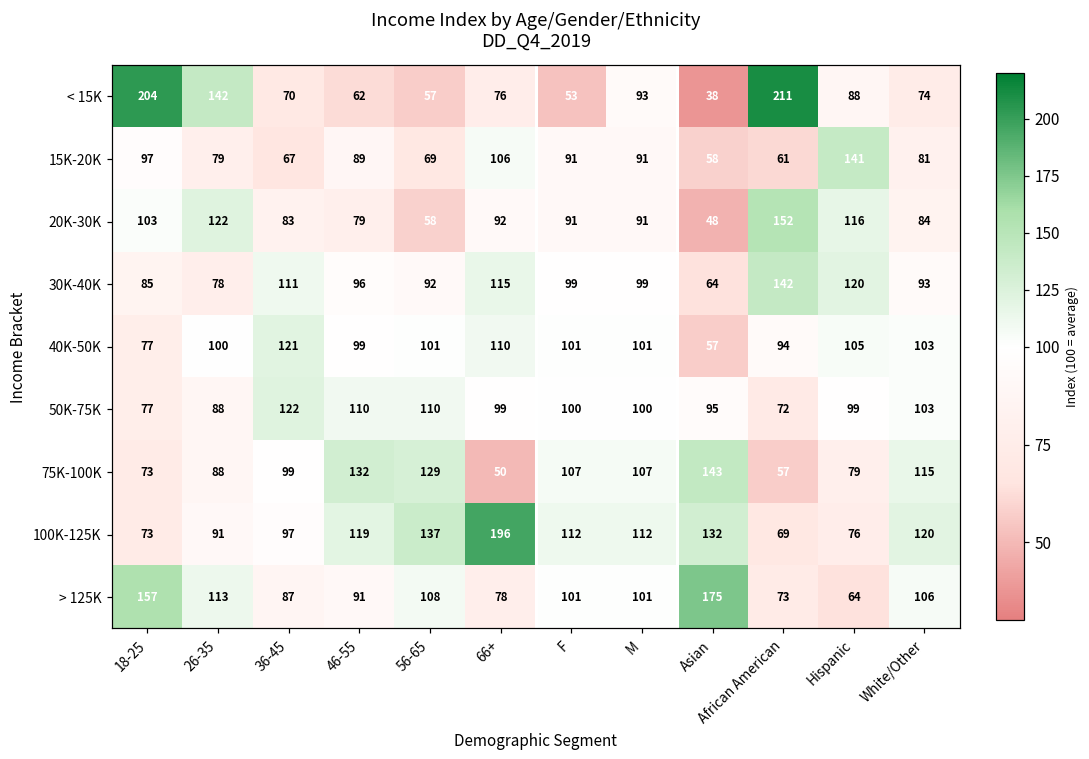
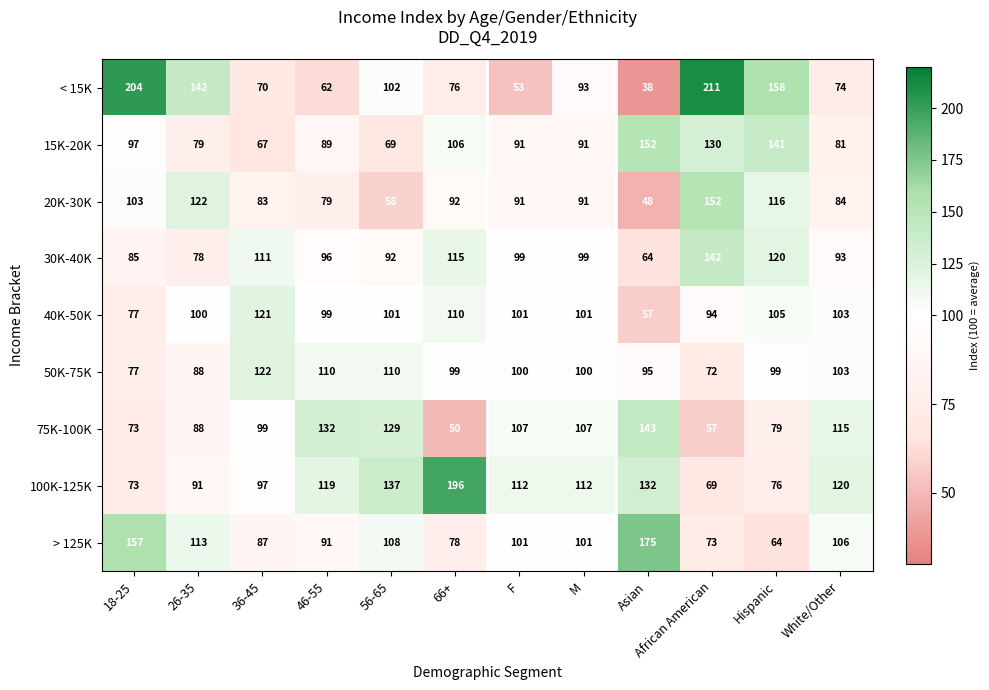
< 15K, 56-65: 57 -> 102
< 15K, Hispanic: 88 -> 158
15K-20K, Asian: 58 -> 152
15K-20K, African American: 61 -> 130
